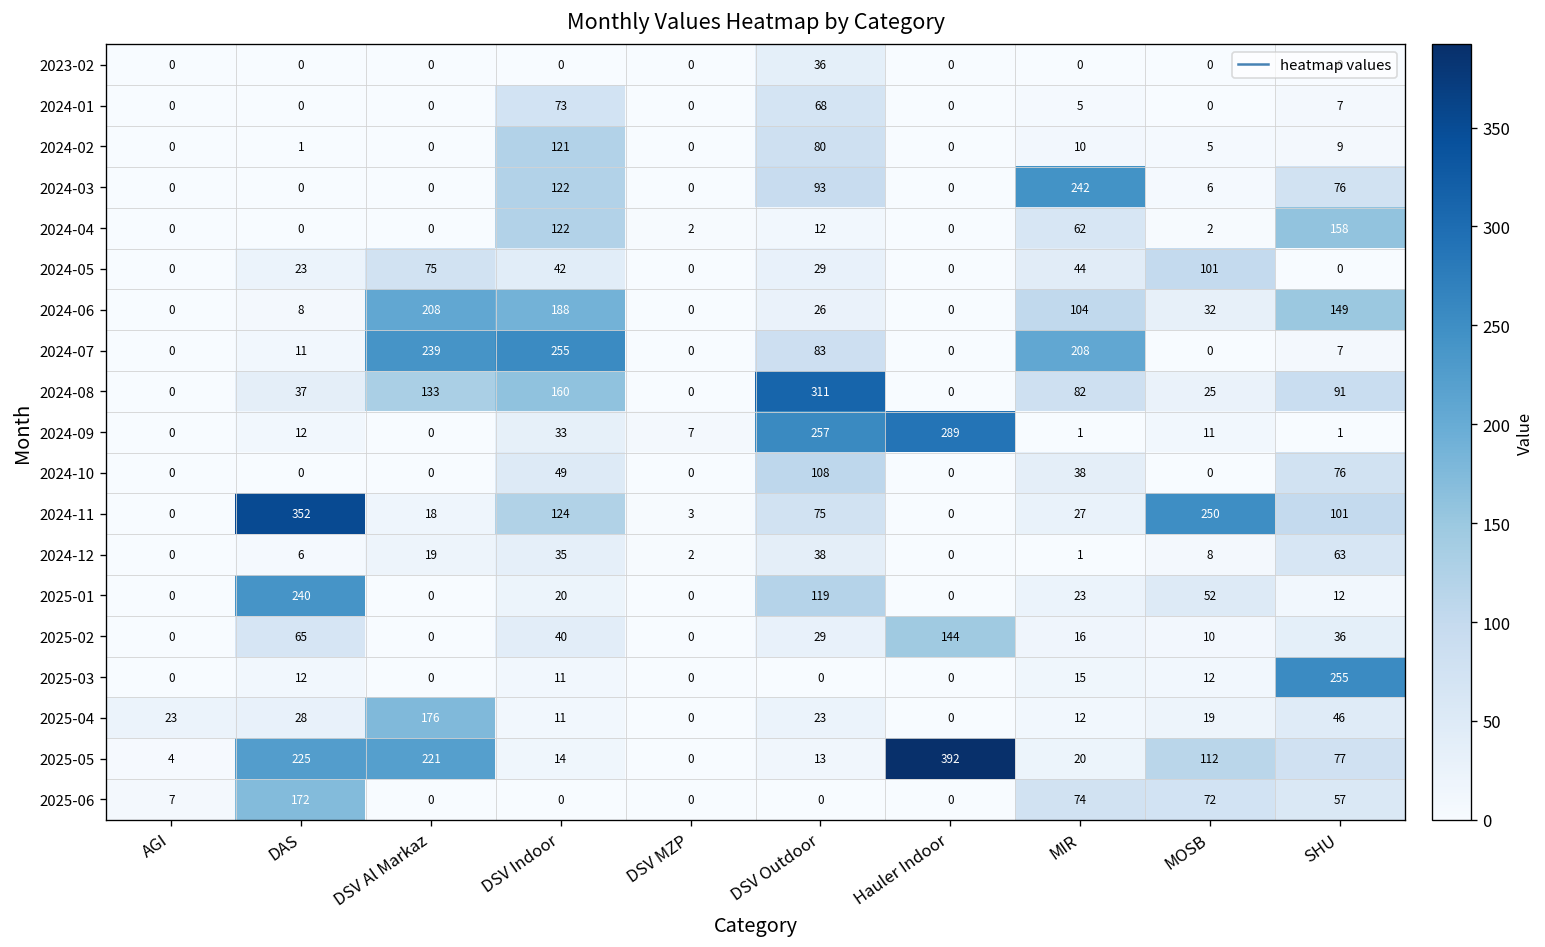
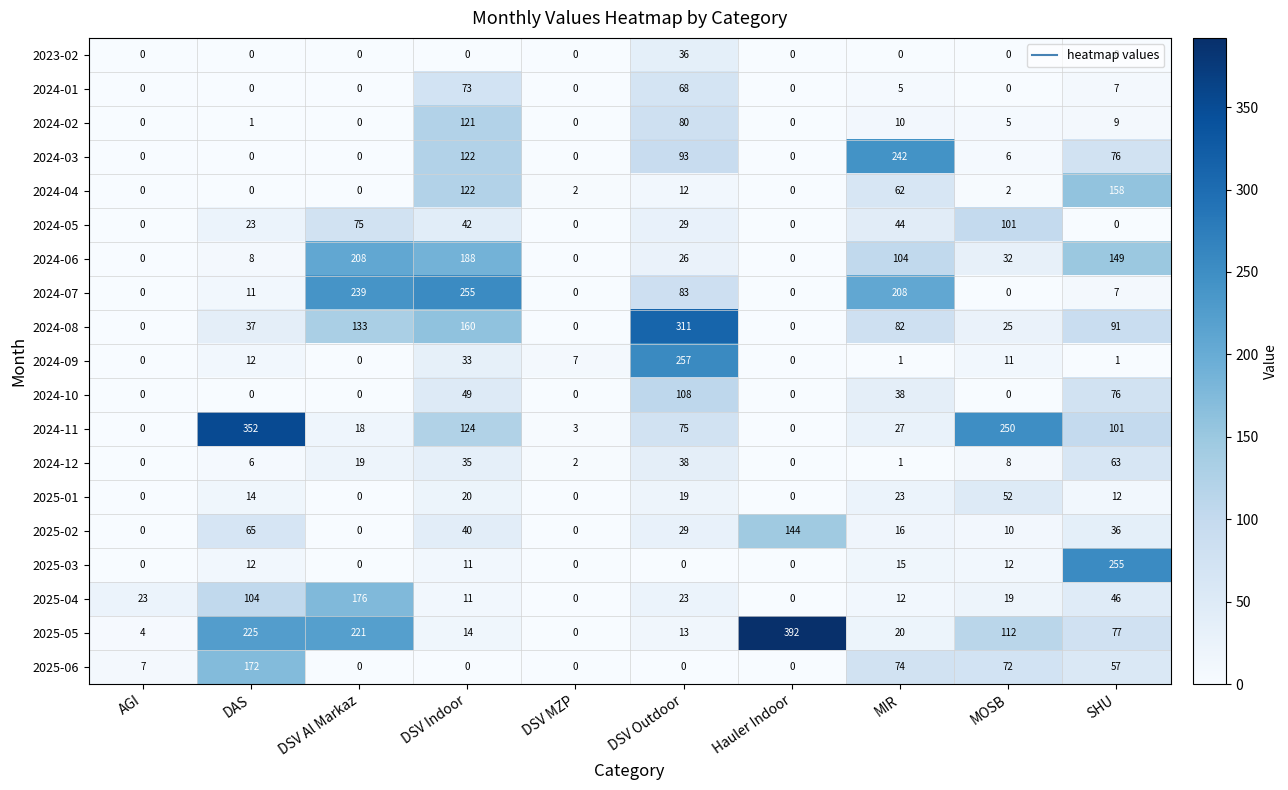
2024-09, Hauler Indoor: 289 -> 0
2025-01, DAS: 240 -> 14
2025-01, DSV Outdoor: 119 -> 19
2025-04, DAS: 28 -> 104
